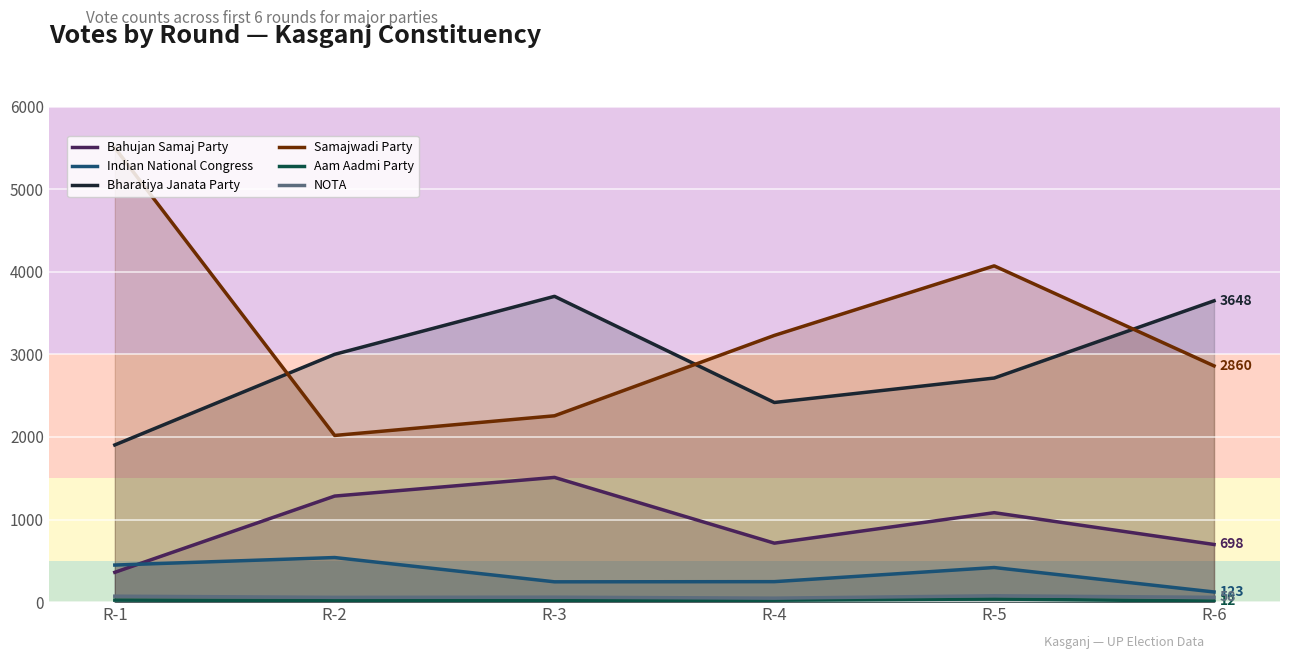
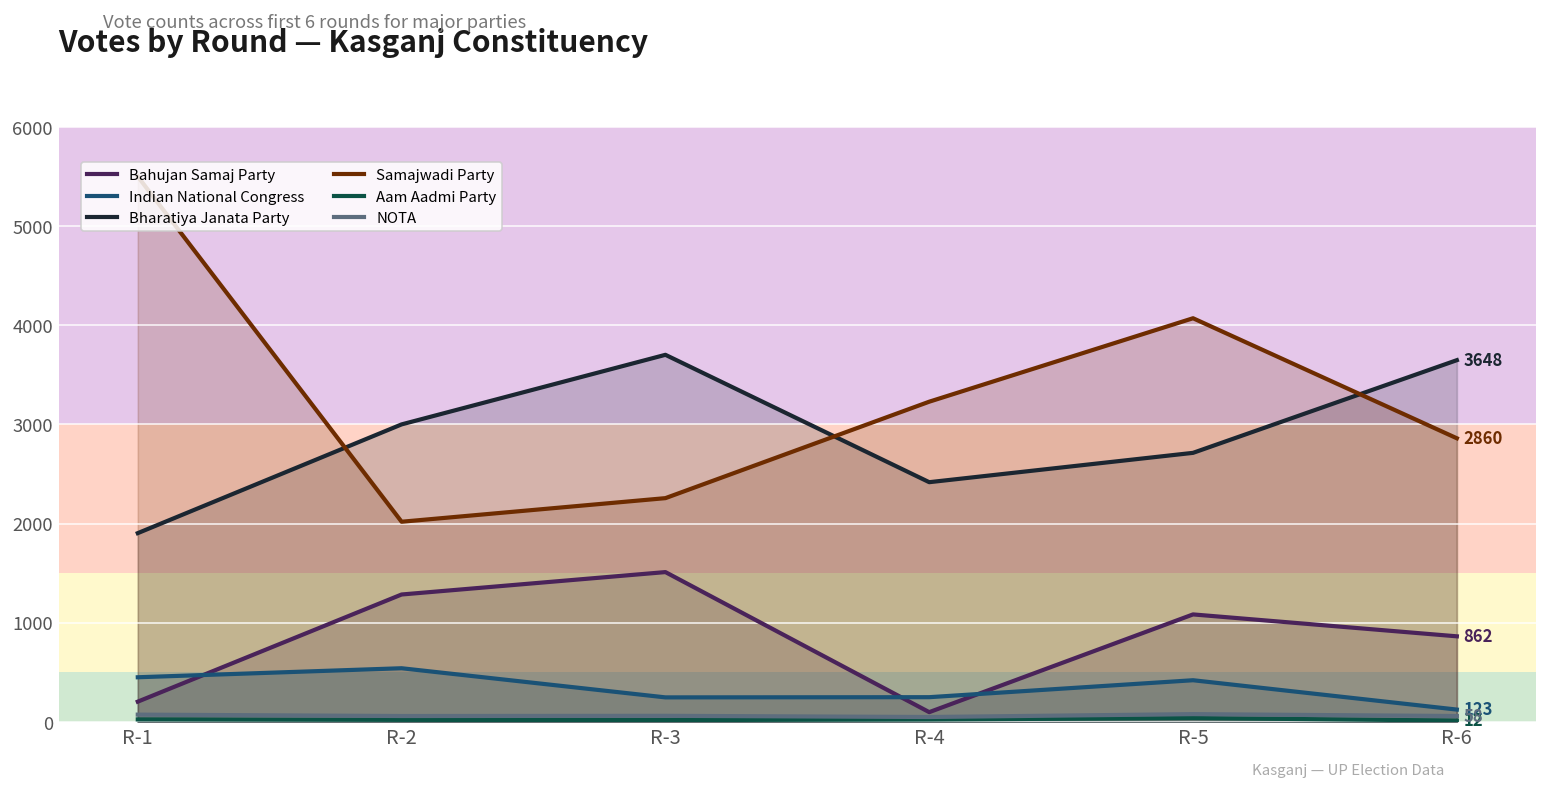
Bahujan Samaj Party, R-1: 400 -> 200
Bahujan Samaj Party, R-4: 700 -> 100
Bahujan Samaj Party, R-6: 698 -> 862
